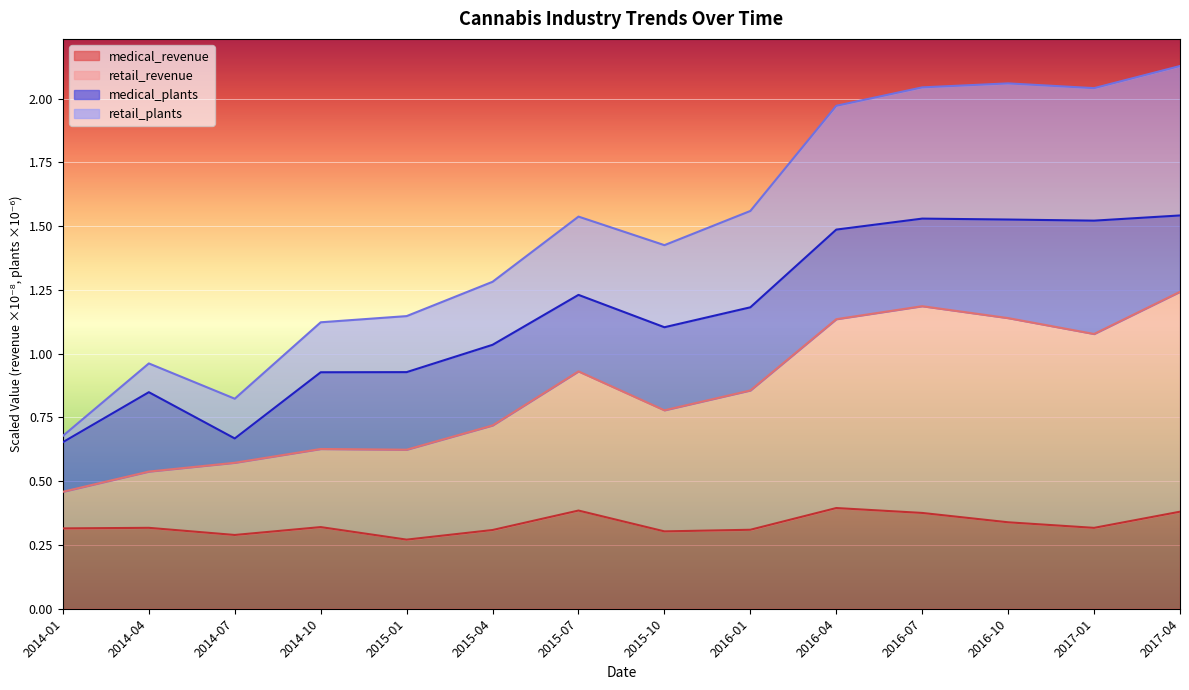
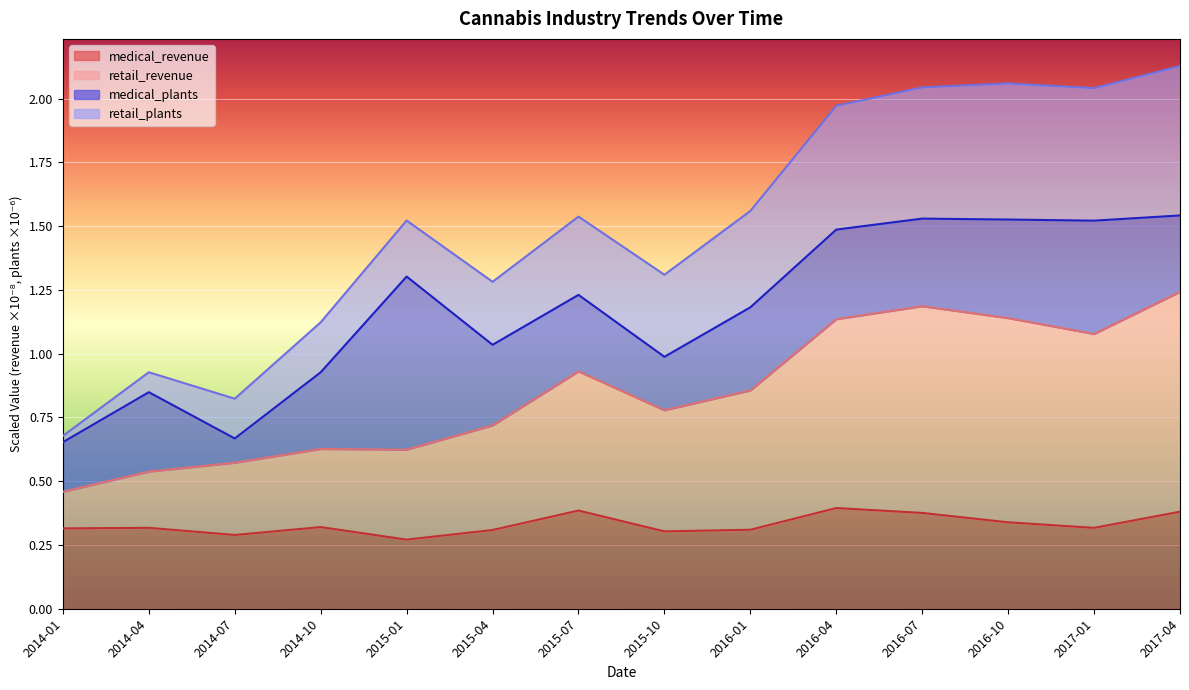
retail_plants, 2014-04: 0.11 -> 0.08
medical_plants, 2015-01: 0.30 -> 0.68
medical_plants, 2015-10: 0.33 -> 0.21
